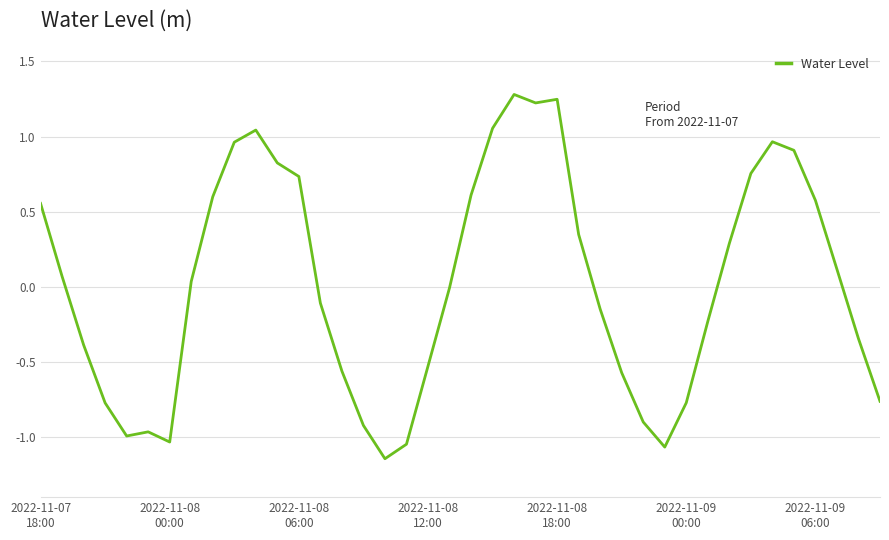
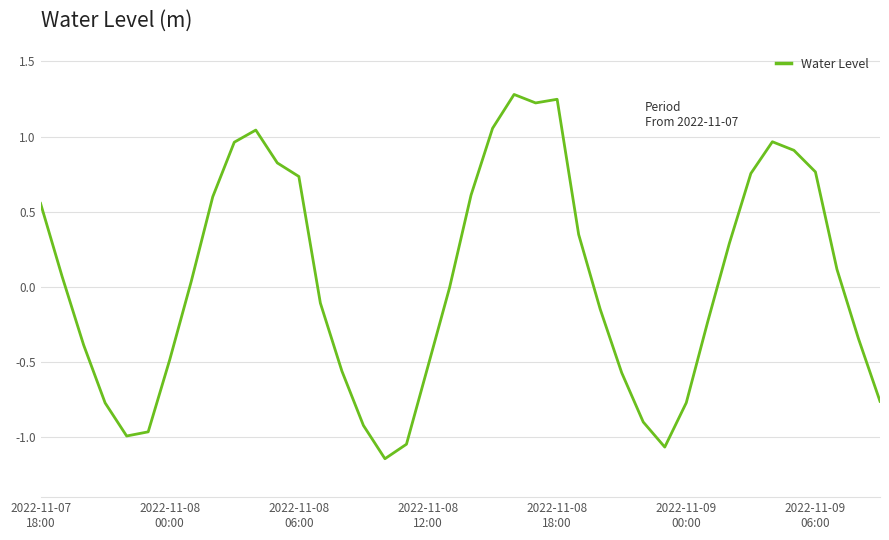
2022-11-08 00:00: -1.03 -> -0.49
2022-11-09 06:00: 0.58 -> 0.76
